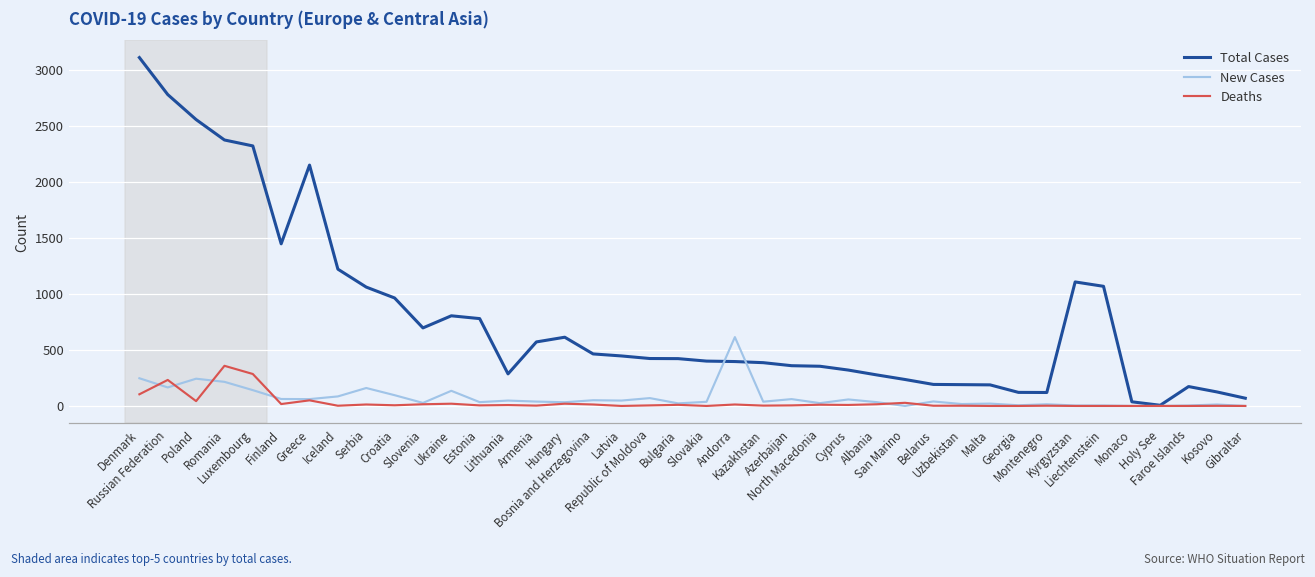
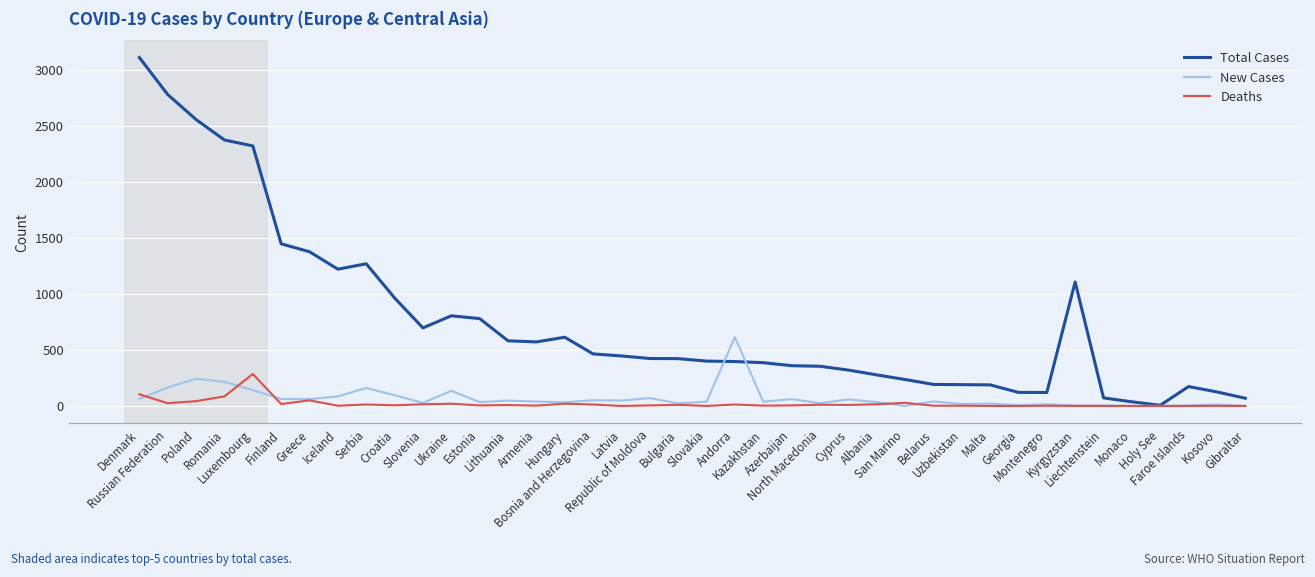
New Cases, Denmark: 250 -> 60
Deaths, Russian Federation: 230 -> 20
Deaths, Romania: 360 -> 90
Total Cases, Greece: 2150 -> 1380
Total Cases, Serbia: 1060 -> 1270
Total Cases, Lithuania: 290 -> 580
Total Cases, Liechtenstein: 1070 -> 70
